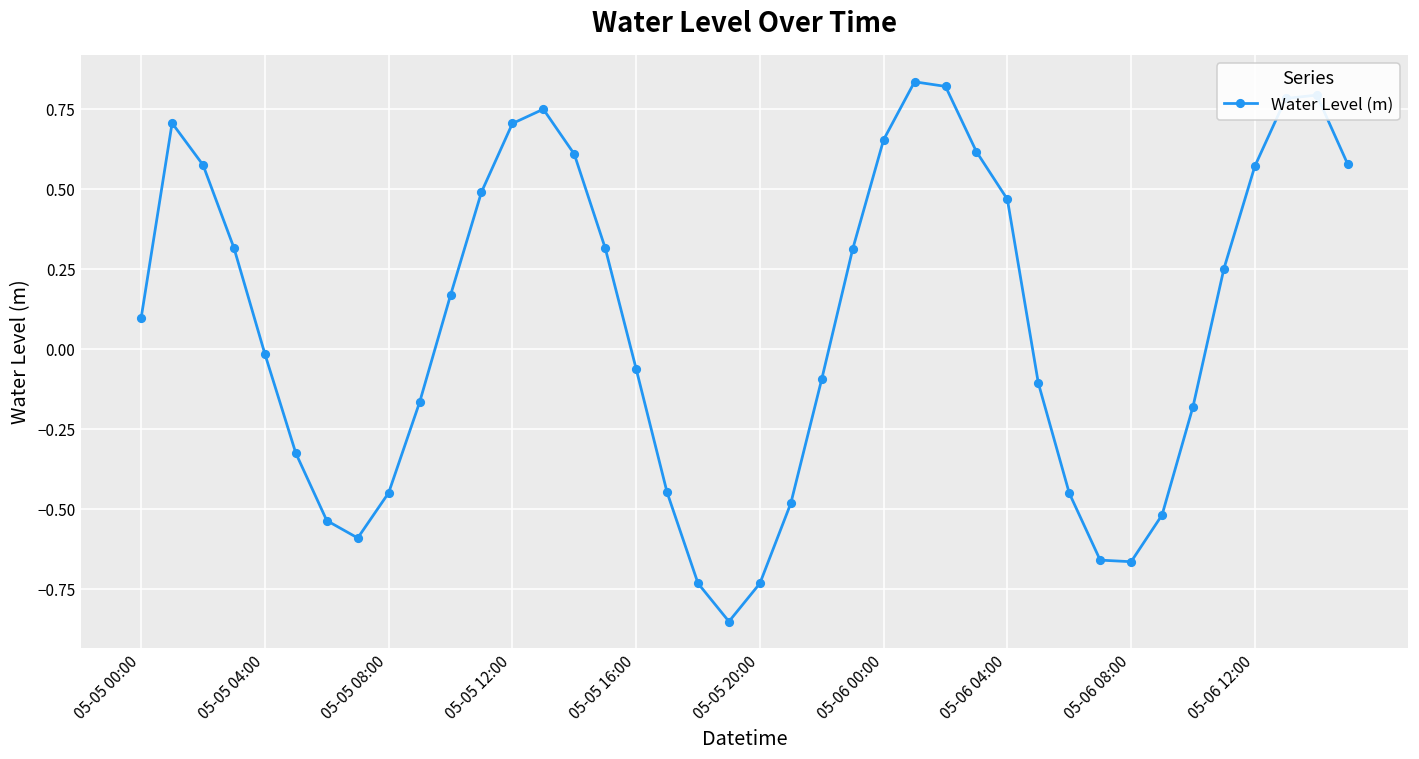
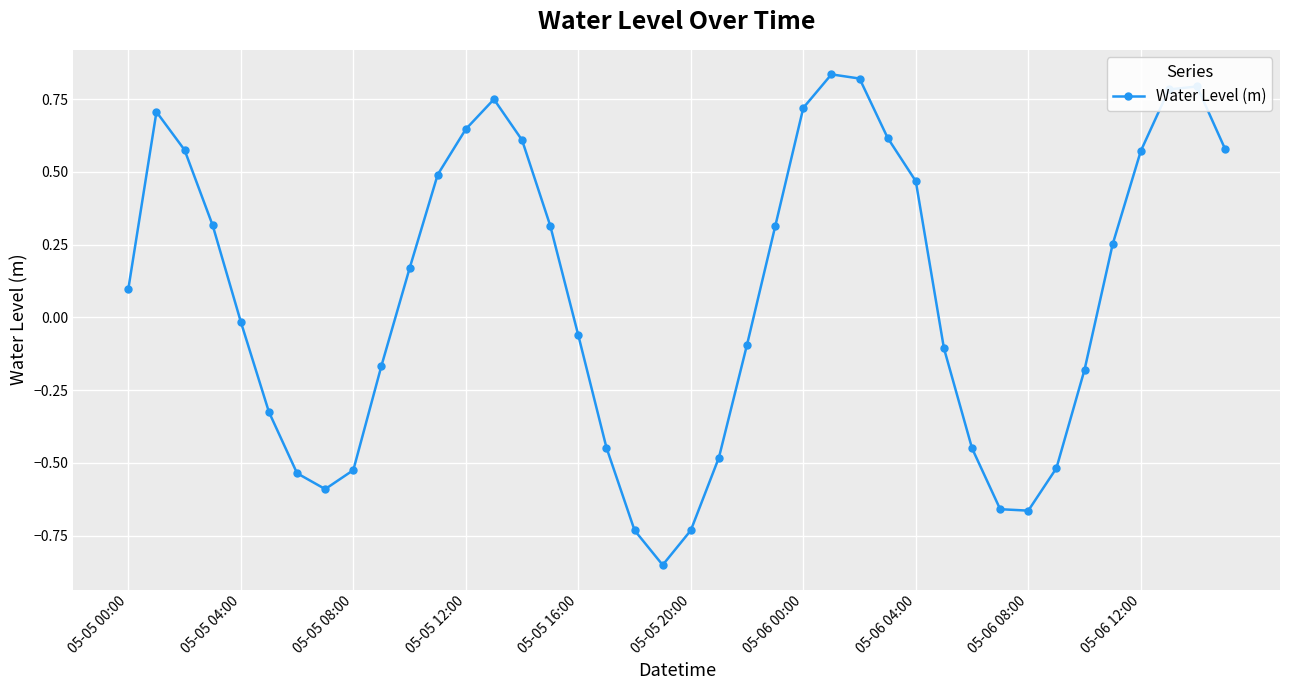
05-05 08:00: -0.45 -> -0.52
05-05 12:00: 0.70 -> 0.65
05-06 00:00: 0.65 -> 0.72
